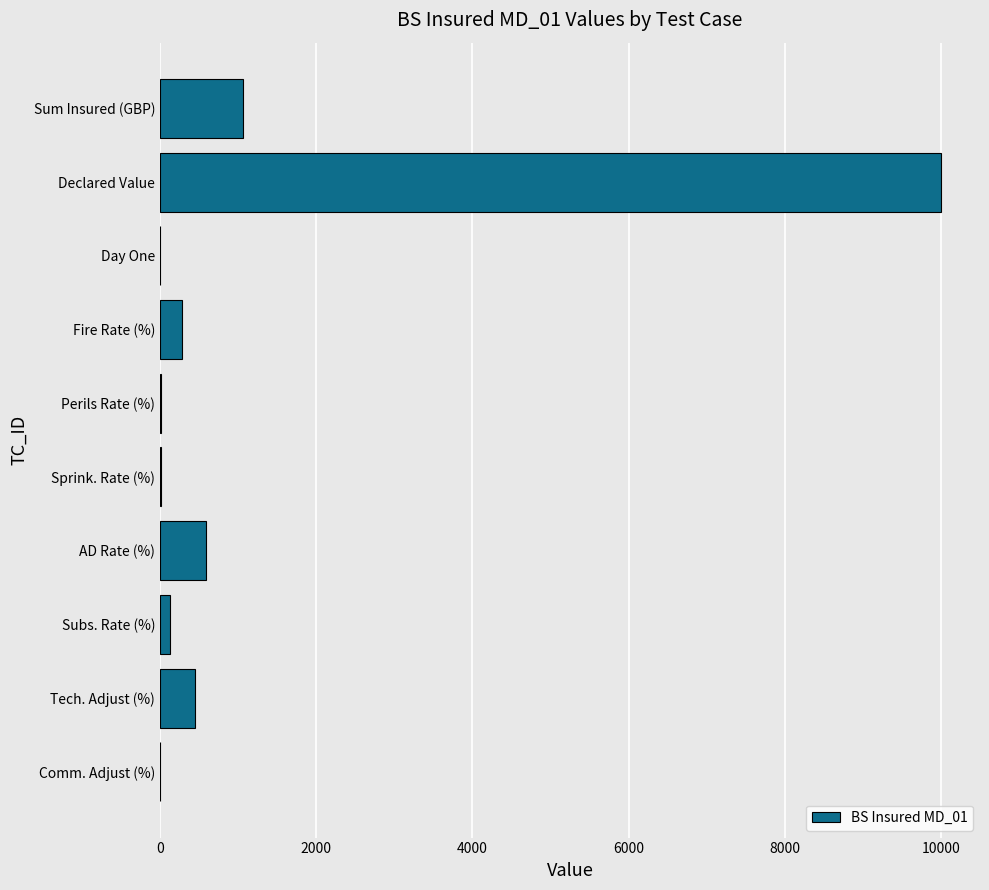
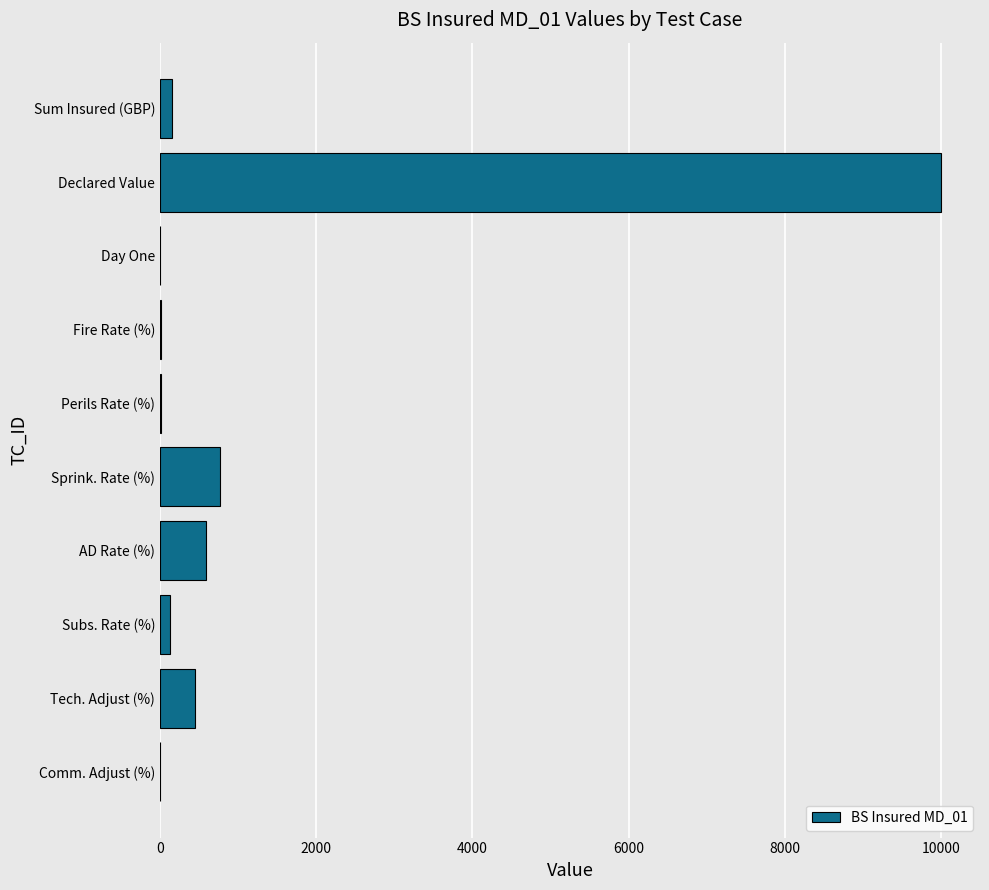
Sum Insured (GBP): 1100 -> 200
Fire Rate (%): 300 -> 0
Sprink. Rate (%): 0 -> 800
